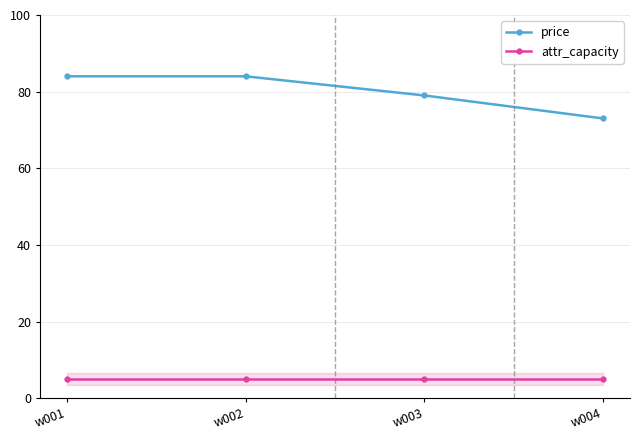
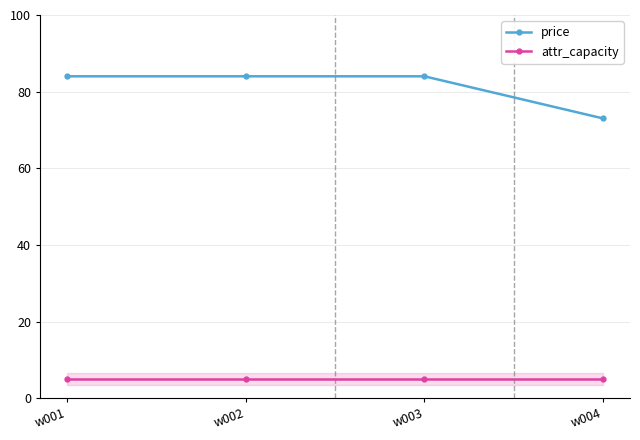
price, w003: 79 -> 84
